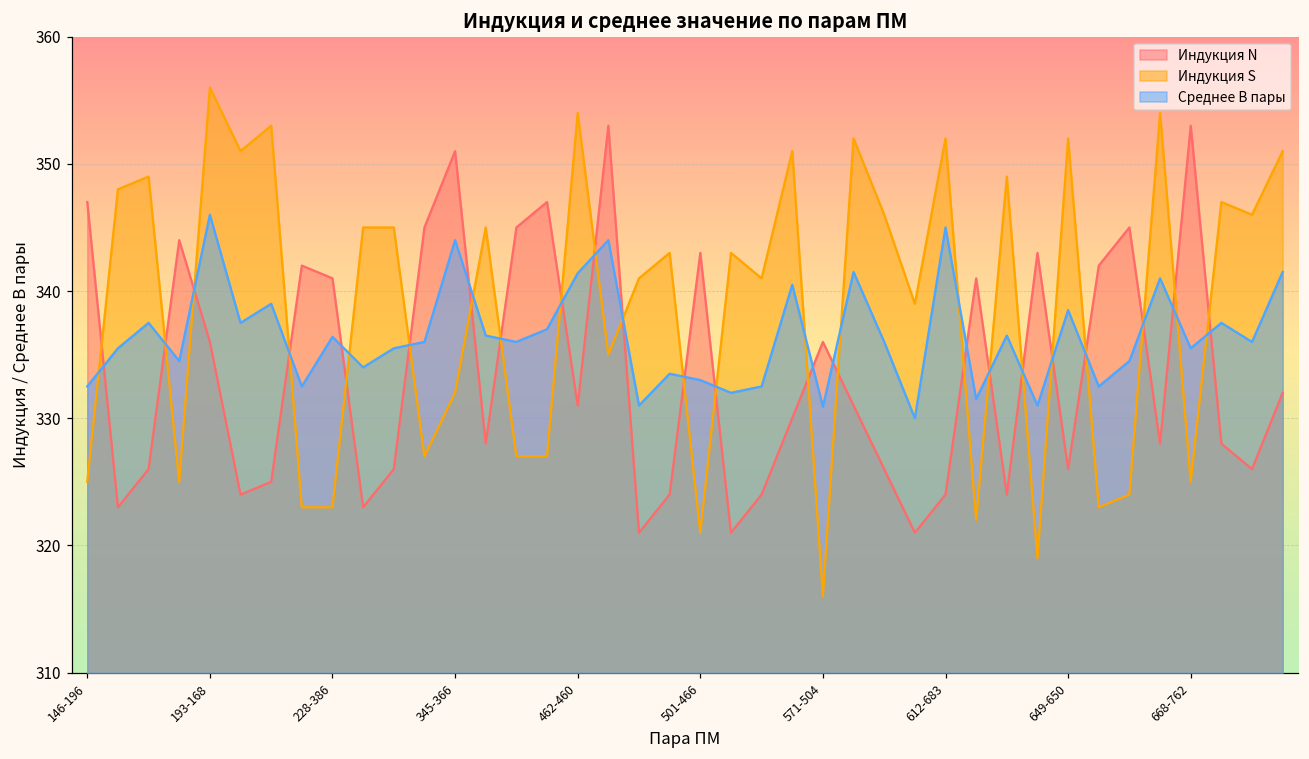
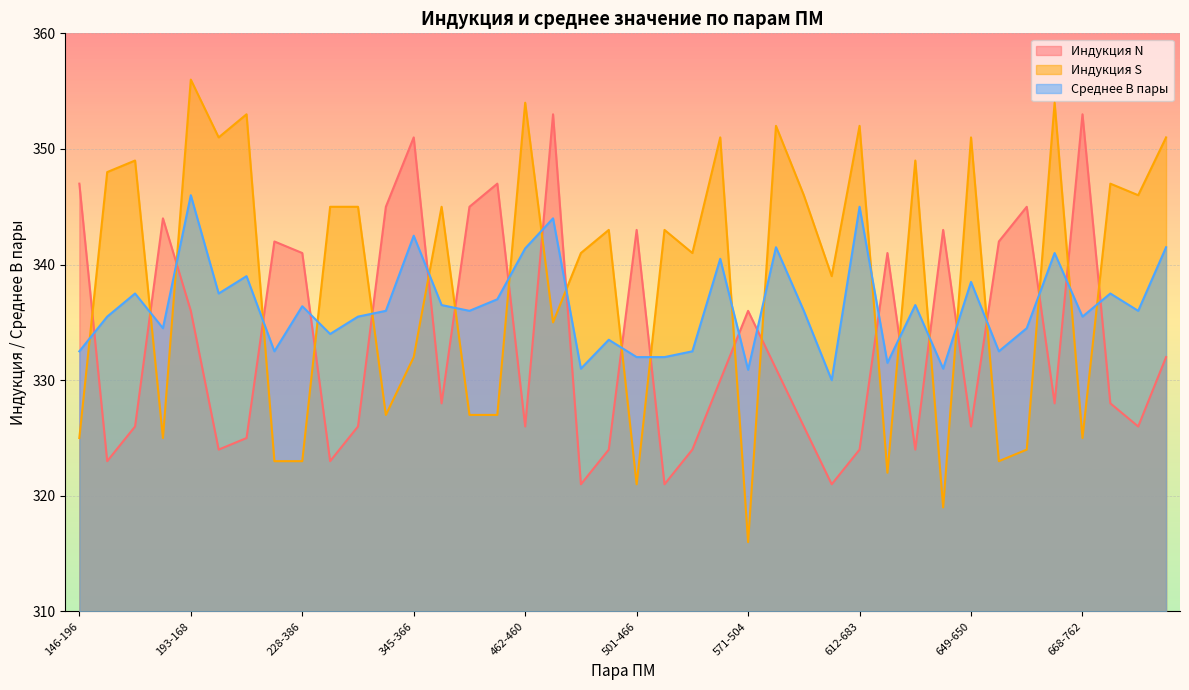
Среднее В пары, 345-366: 344.0 -> 342.5
Индукция N, 462-460: 331 -> 326
Среднее В пары, 501-466: 333 -> 332
Индукция S, 649-650: 352 -> 351
